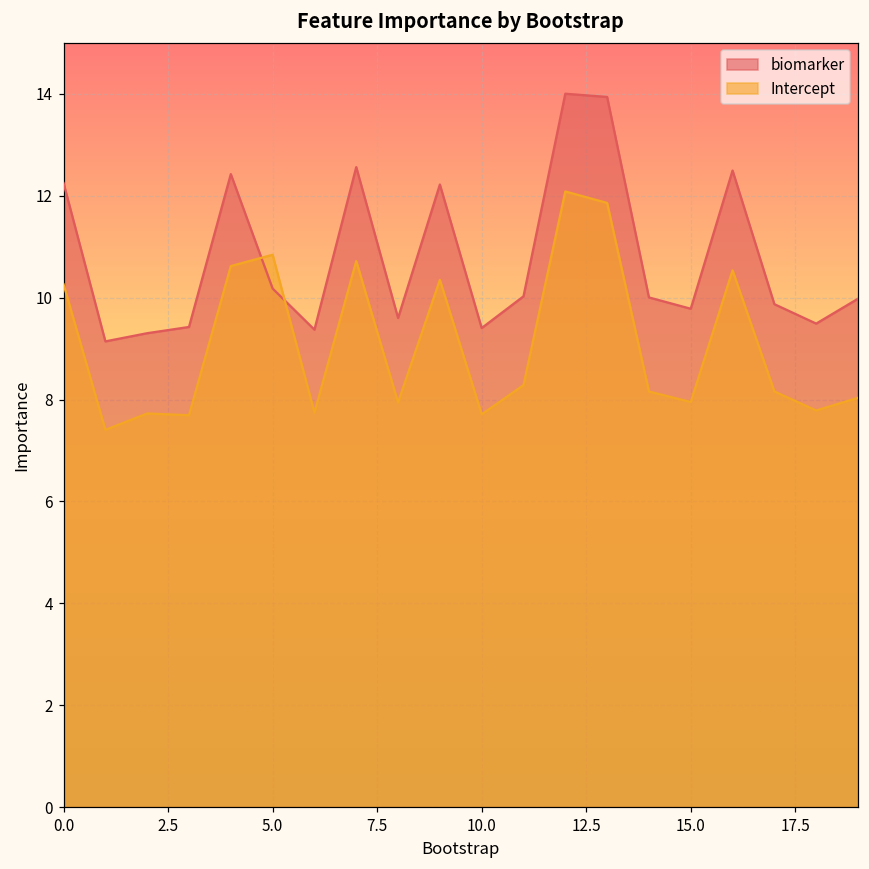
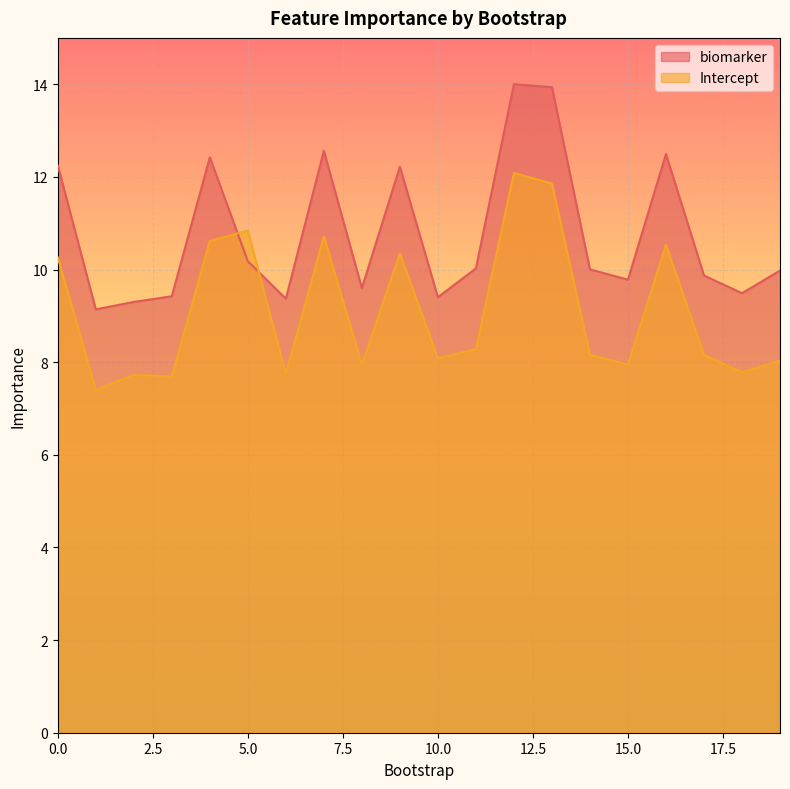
Intercept, 10.0: 7.7 -> 8.1
